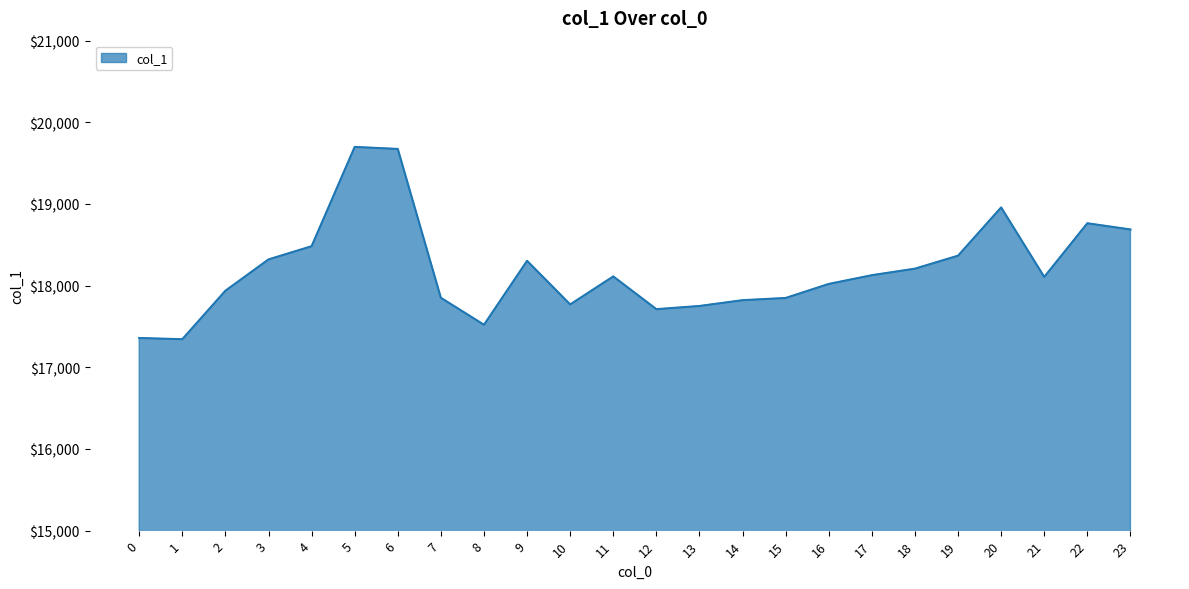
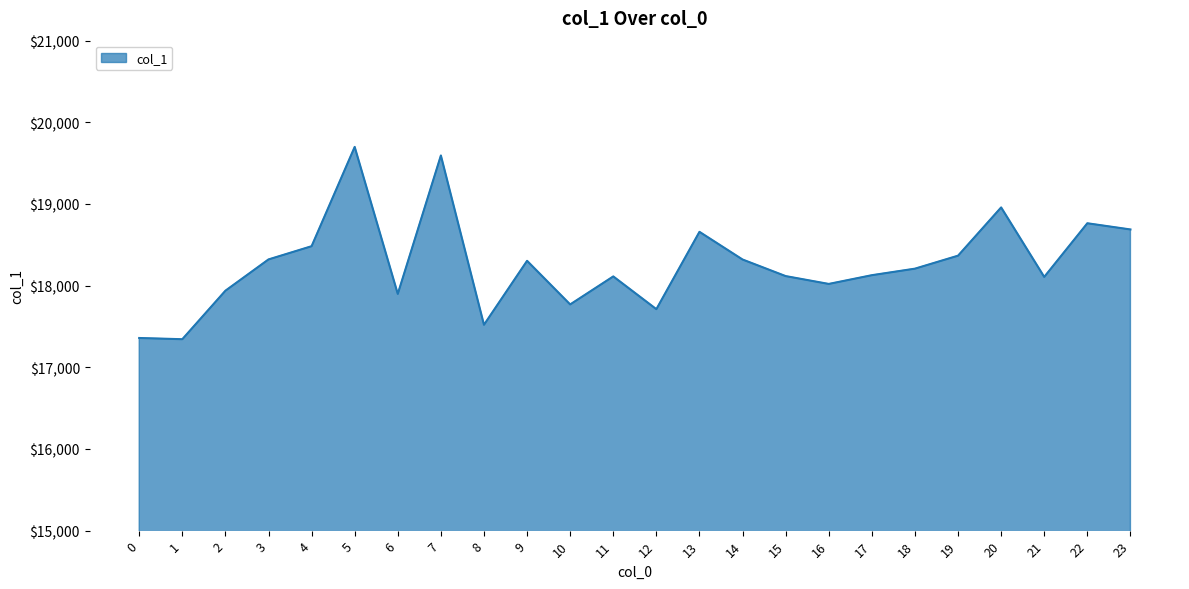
6: $19,700 -> $17,900
7: $17,900 -> $19,600
13: $17,800 -> $18,700
14: $17,800 -> $18,300
15: $17,800 -> $18,100
